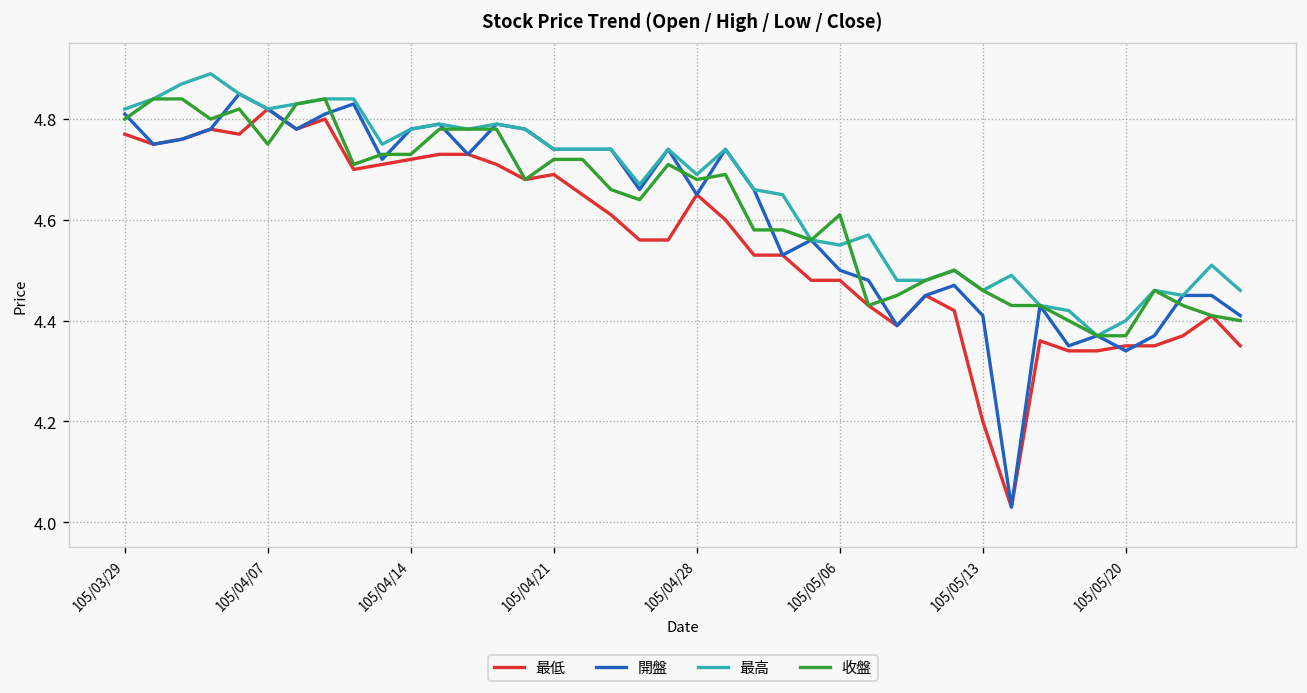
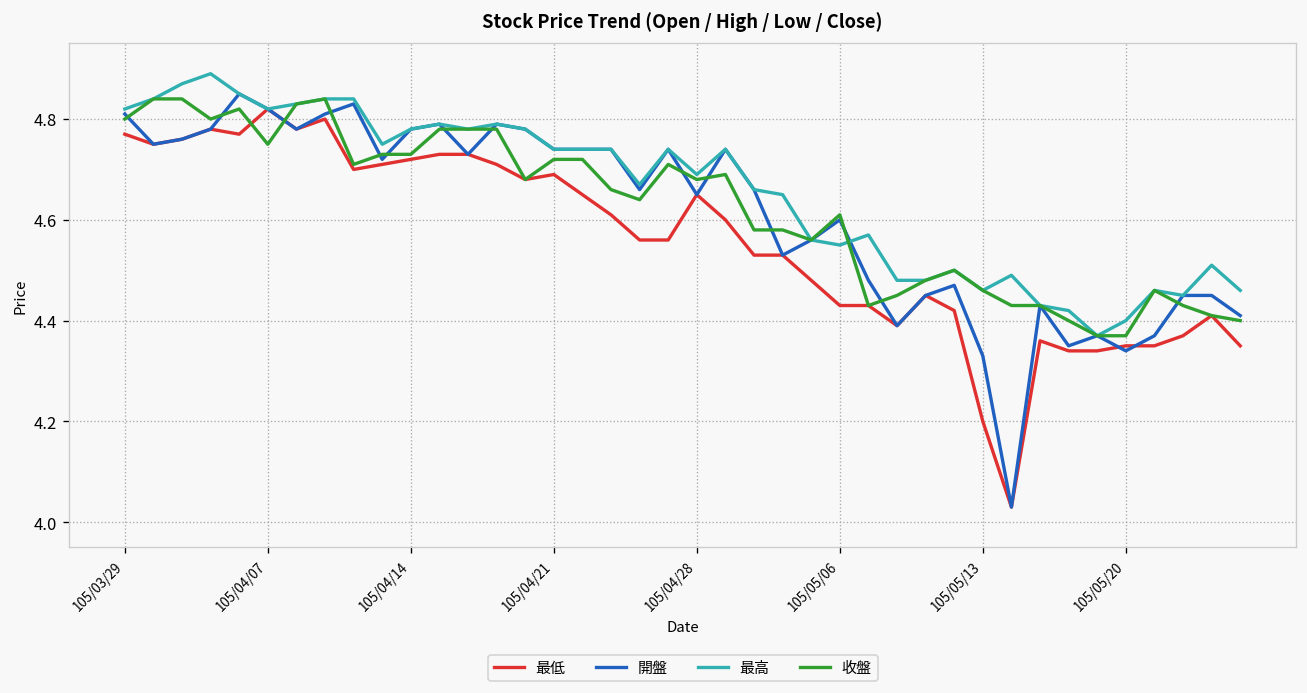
最低, 105/05/06: 4.48 -> 4.43
開盤, 105/05/06: 4.5 -> 4.6
開盤, 105/05/13: 4.41 -> 4.33
